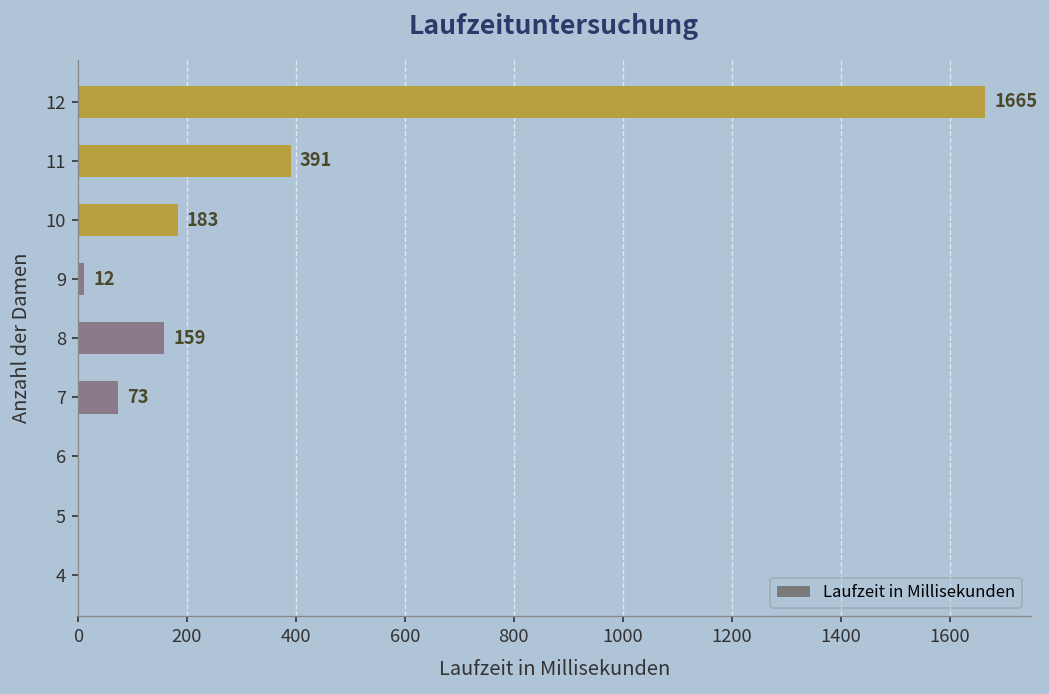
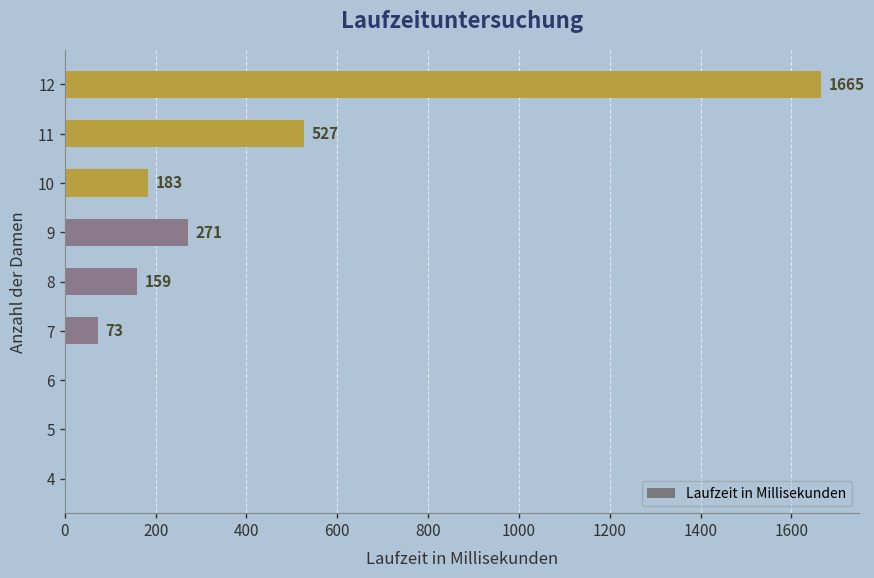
11: 391 -> 527
9: 12 -> 271
